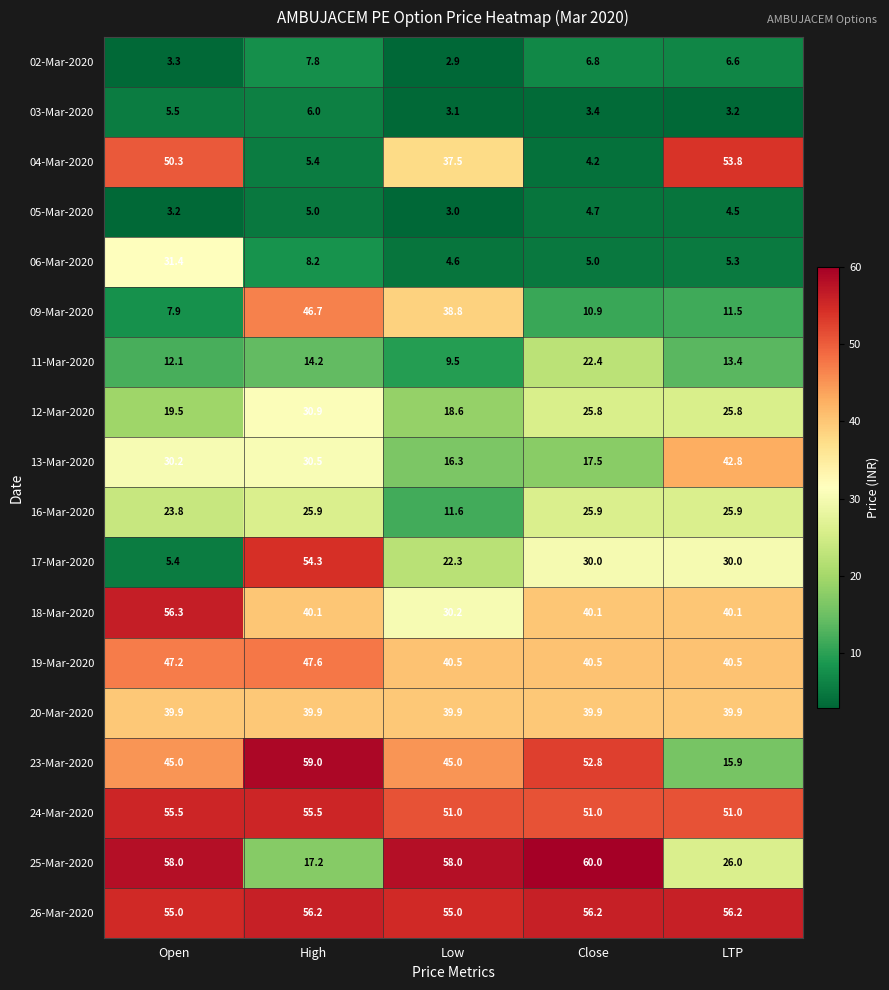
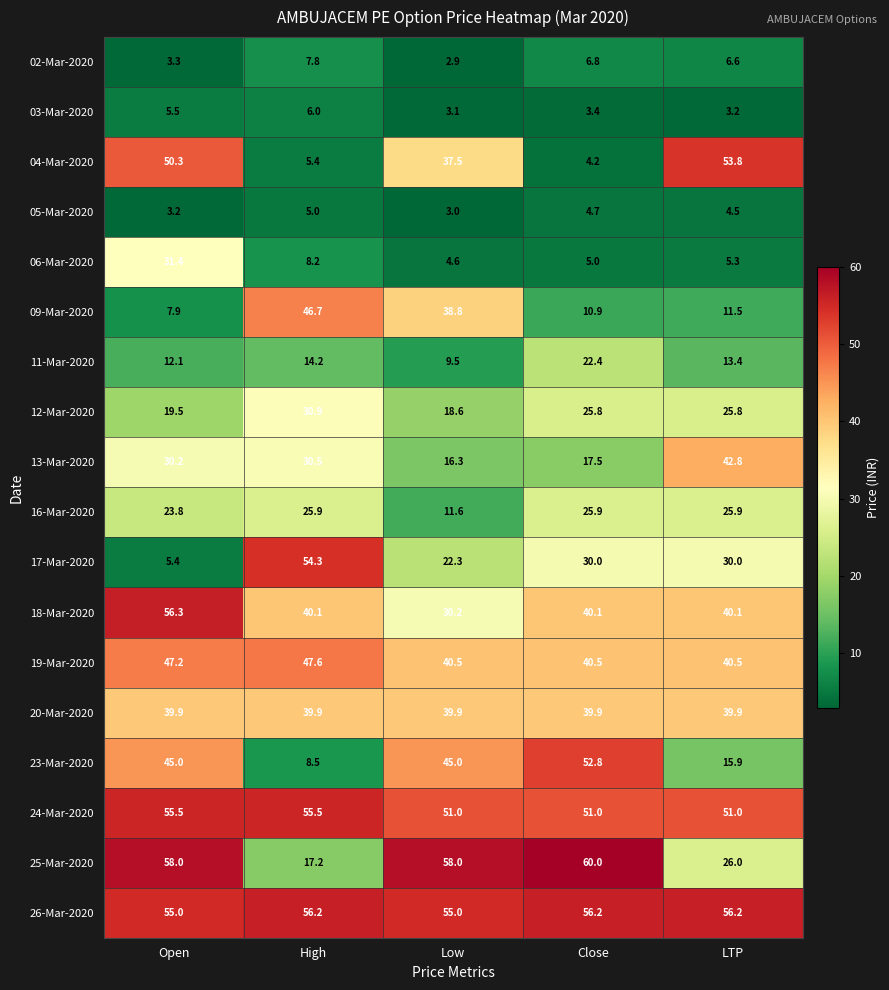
23-Mar-2020, High: 59.0 -> 8.5
